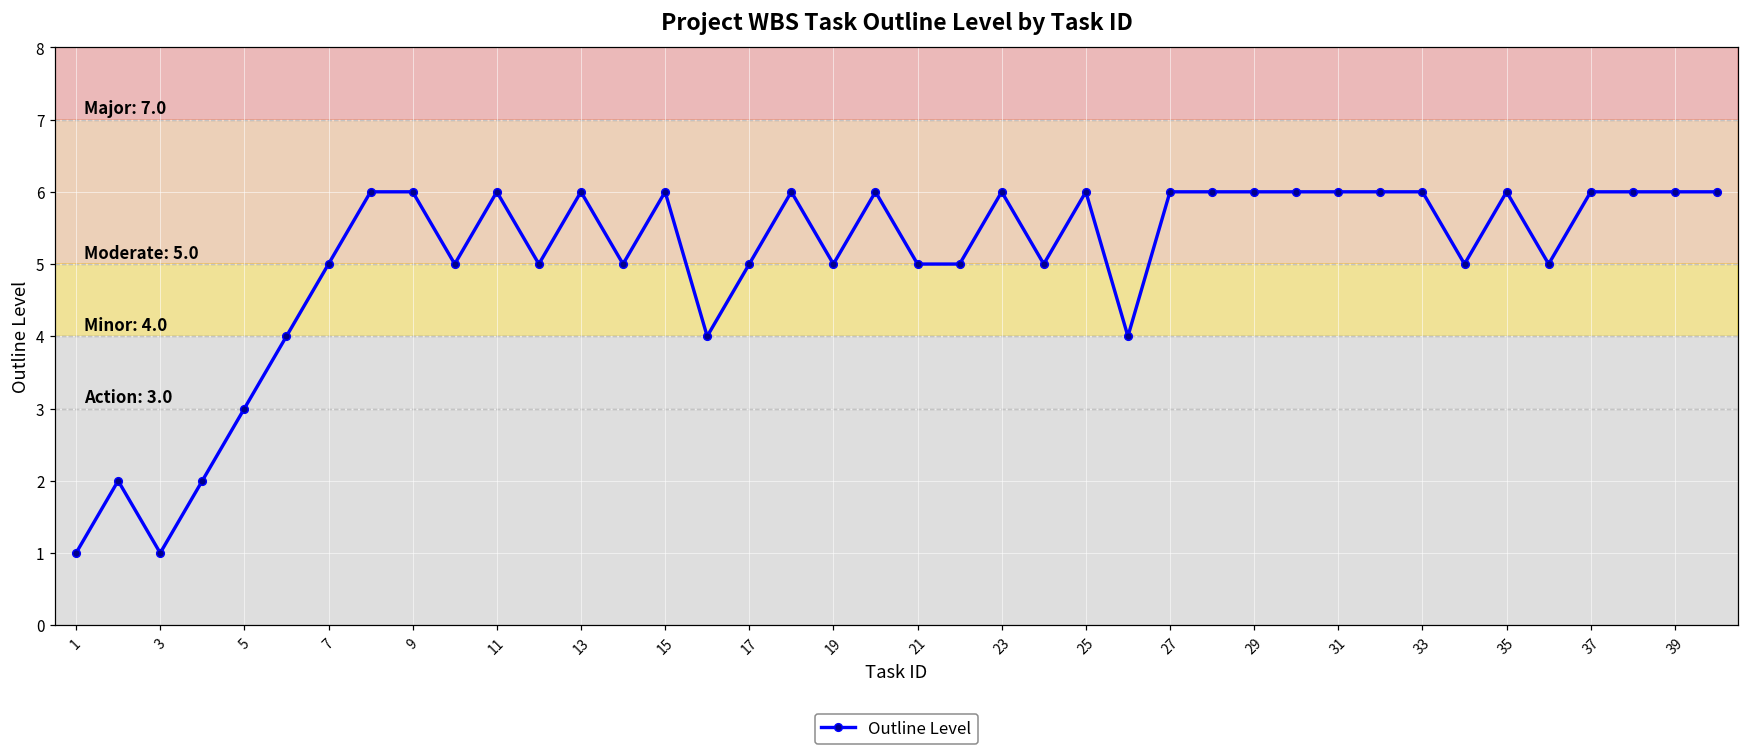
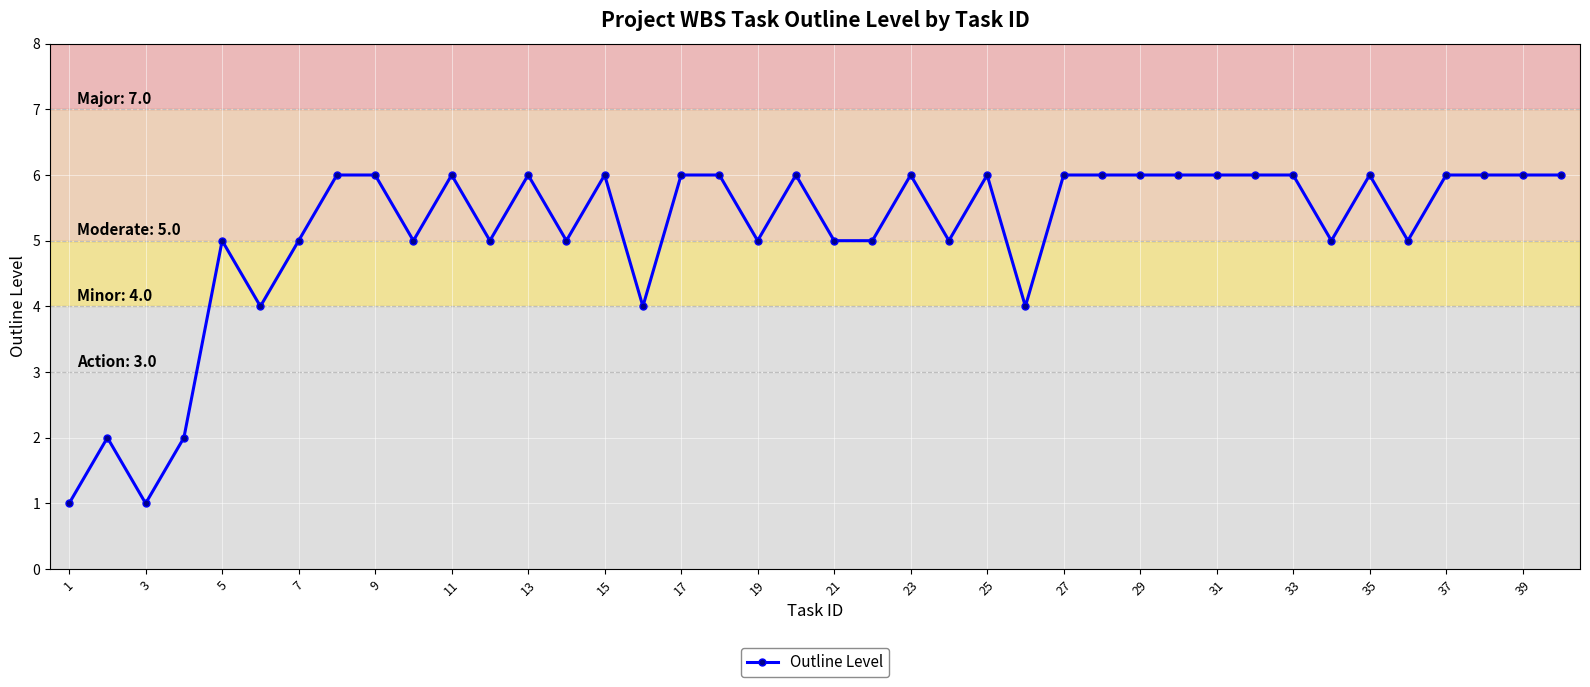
5: 3 -> 5
17: 5 -> 6
